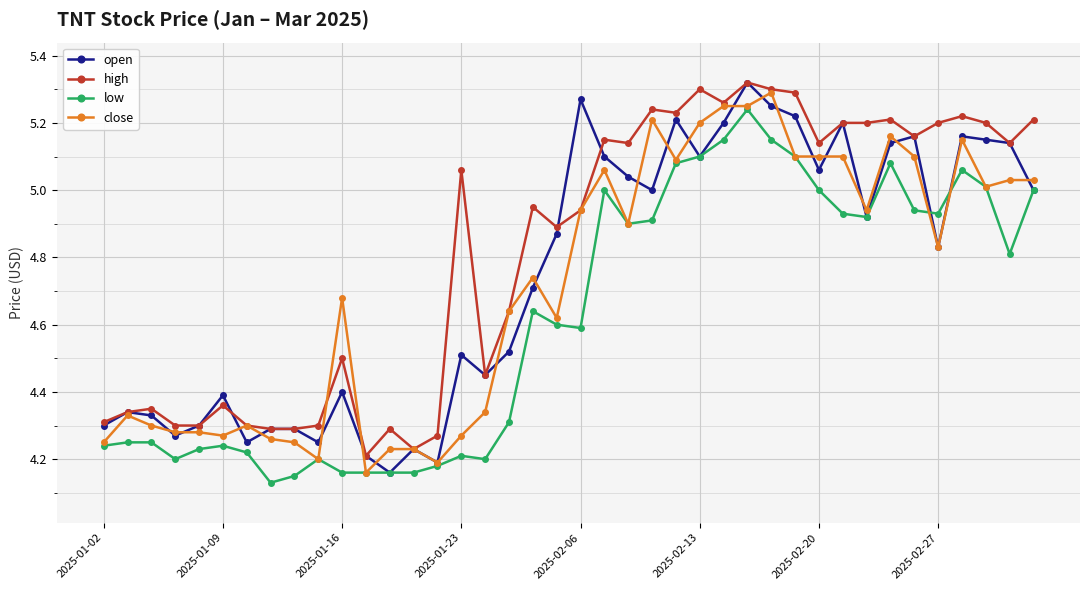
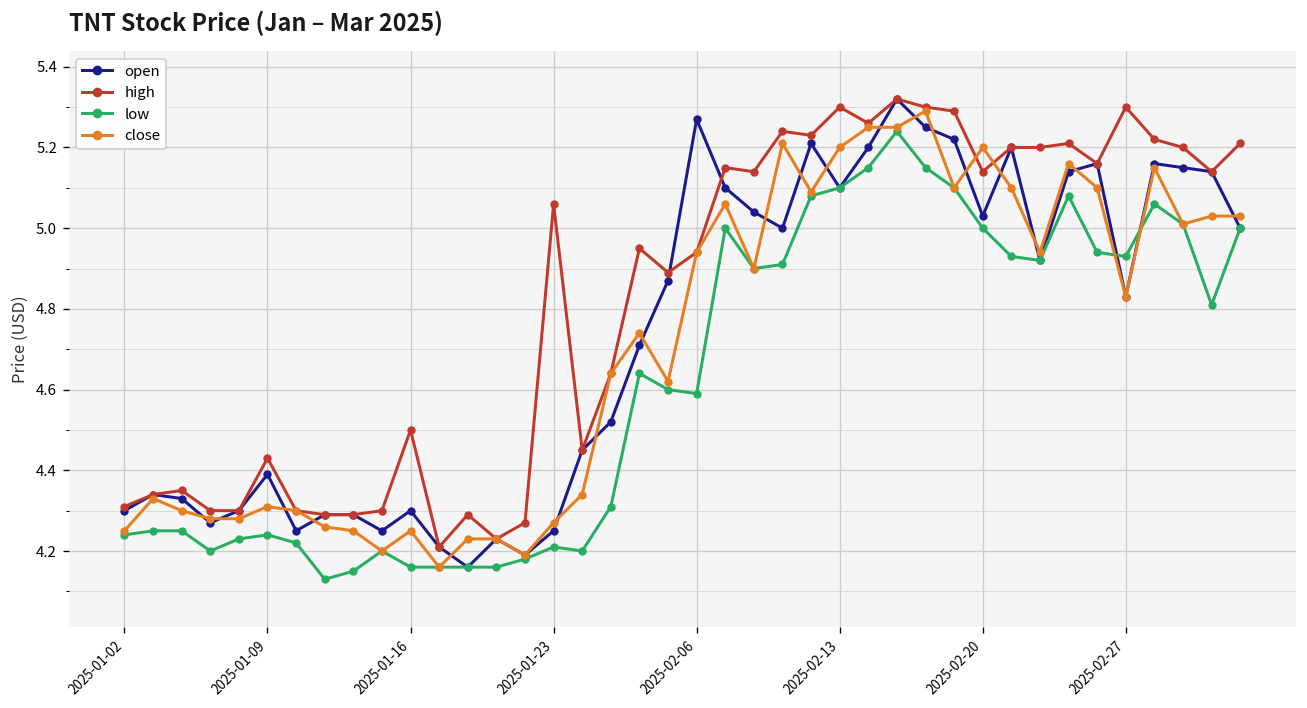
high, 2025-01-09: 4.36 -> 4.43
close, 2025-01-09: 4.27 -> 4.31
open, 2025-01-16: 4.4 -> 4.3
close, 2025-01-16: 4.68 -> 4.25
open, 2025-01-23: 4.51 -> 4.25
open, 2025-02-20: 5.06 -> 5.03
close, 2025-02-20: 5.1 -> 5.2
high, 2025-02-27: 5.2 -> 5.3
